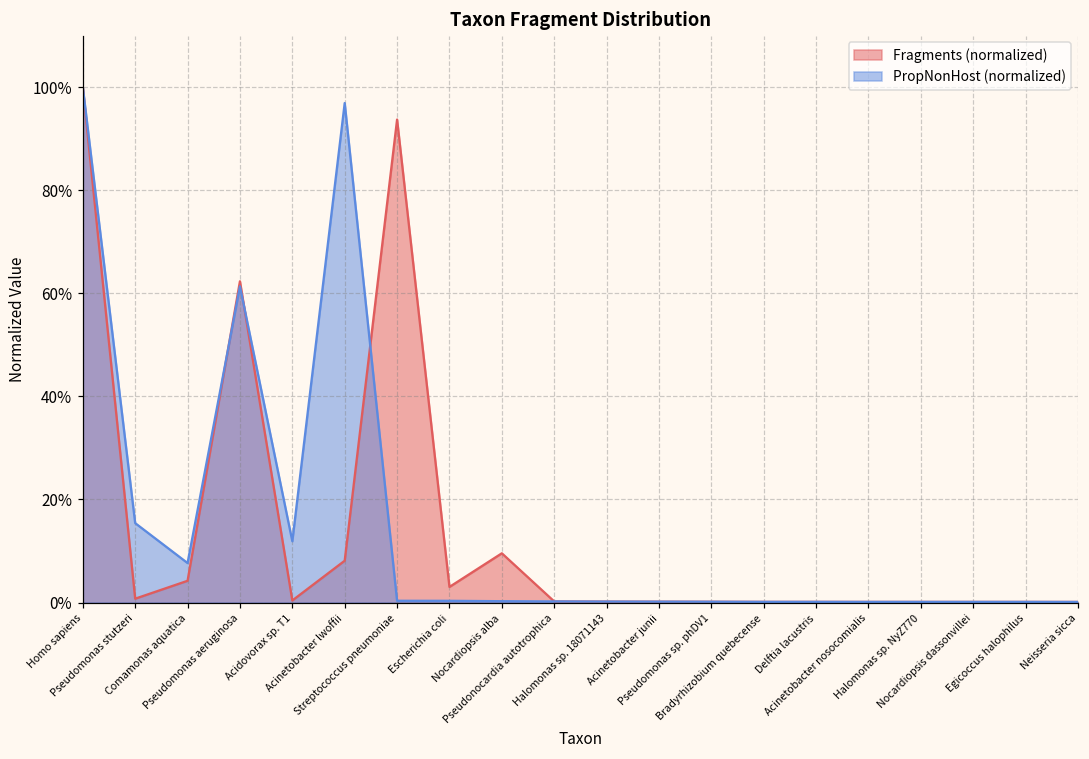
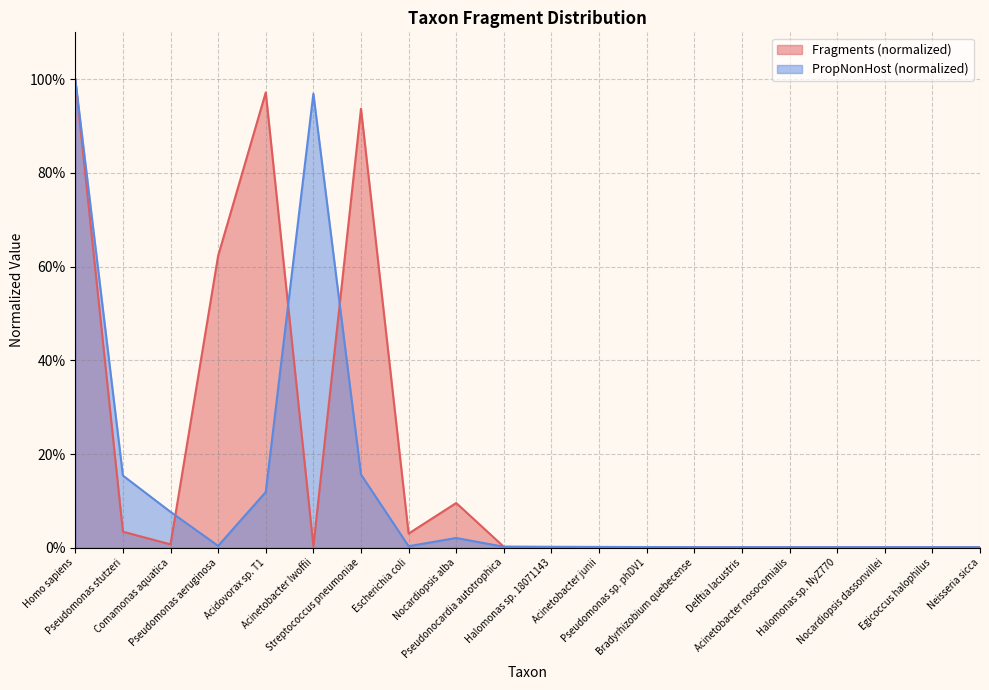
Fragments (normalized), Pseudomonas stutzeri: 1% -> 3%
Fragments (normalized), Comamonas aquatica: 4% -> 1%
PropNonHost (normalized), Pseudomonas aeruginosa: 61% -> 0%
Fragments (normalized), Acidovorax sp. T1: 0% -> 97%
Fragments (normalized), Acinetobacter lwoffii: 8% -> 0%
PropNonHost (normalized), Streptococcus pneumoniae: 0% -> 16%
PropNonHost (normalized), Nocardiopsis alba: 0% -> 2%
